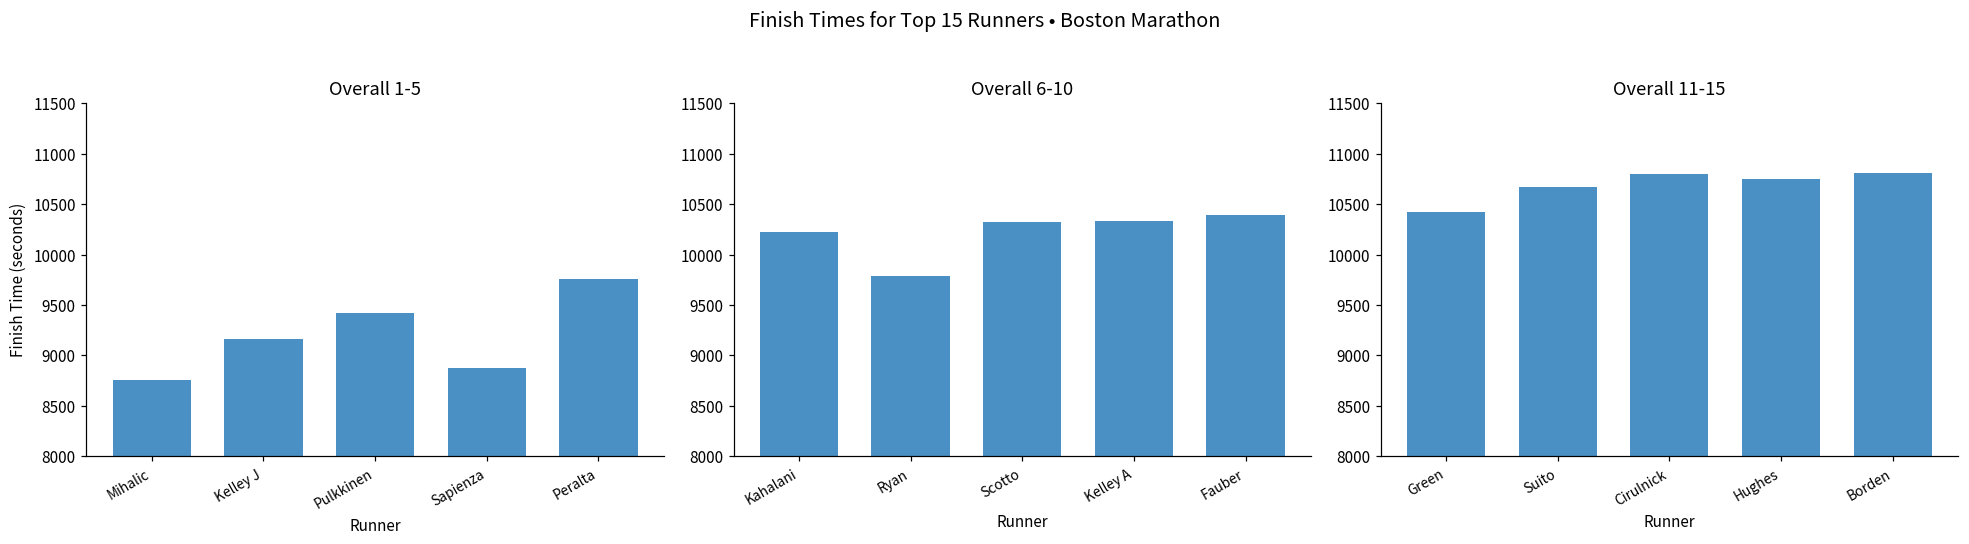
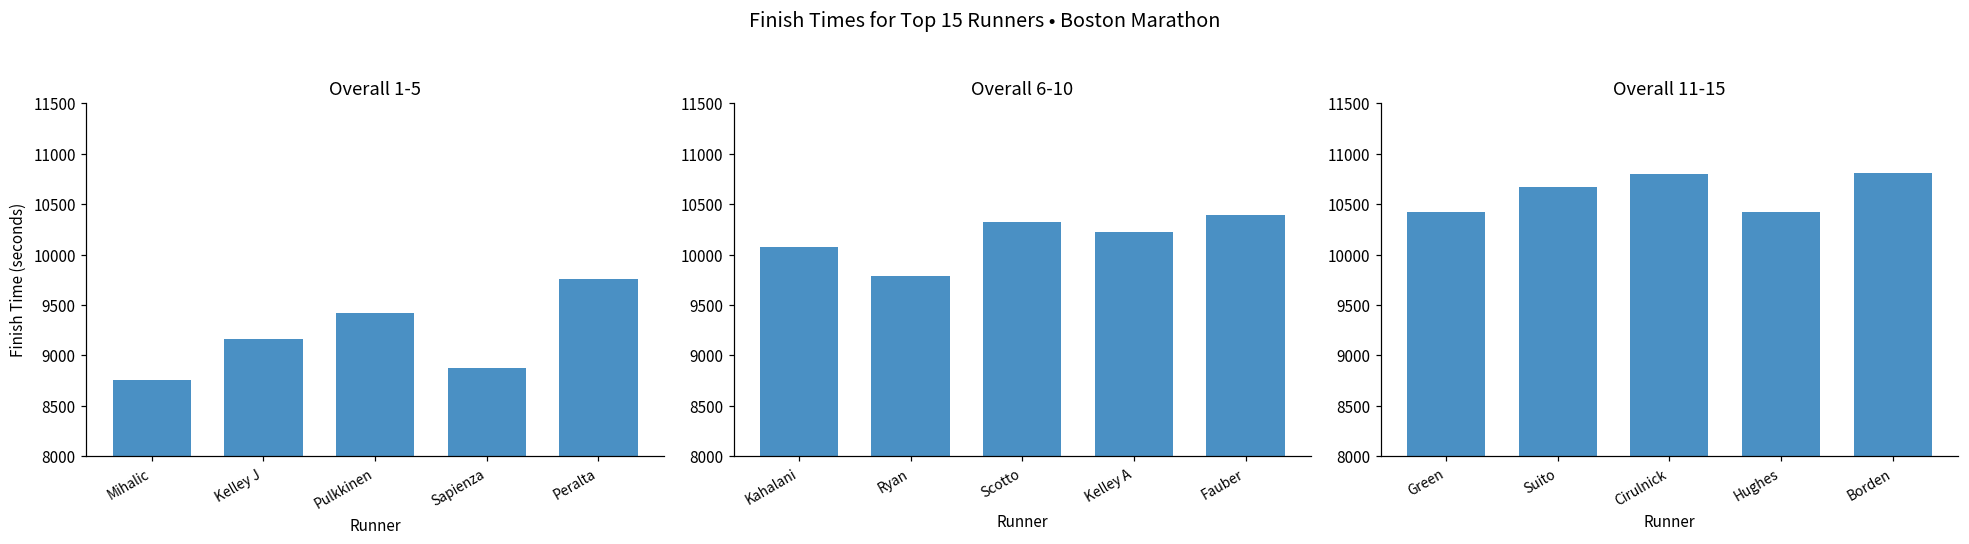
Overall 6-10, Kahalani: 10200 -> 10100
Overall 6-10, Kelley A: 10300 -> 10200
Overall 11-15, Hughes: 10800 -> 10400
